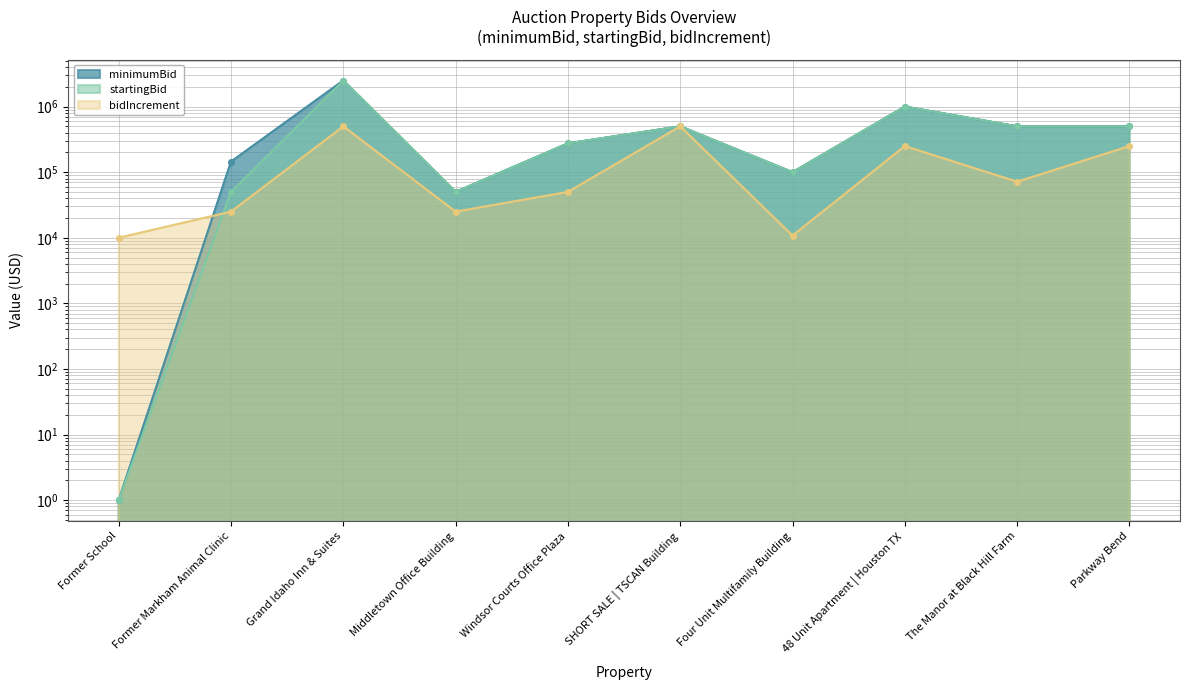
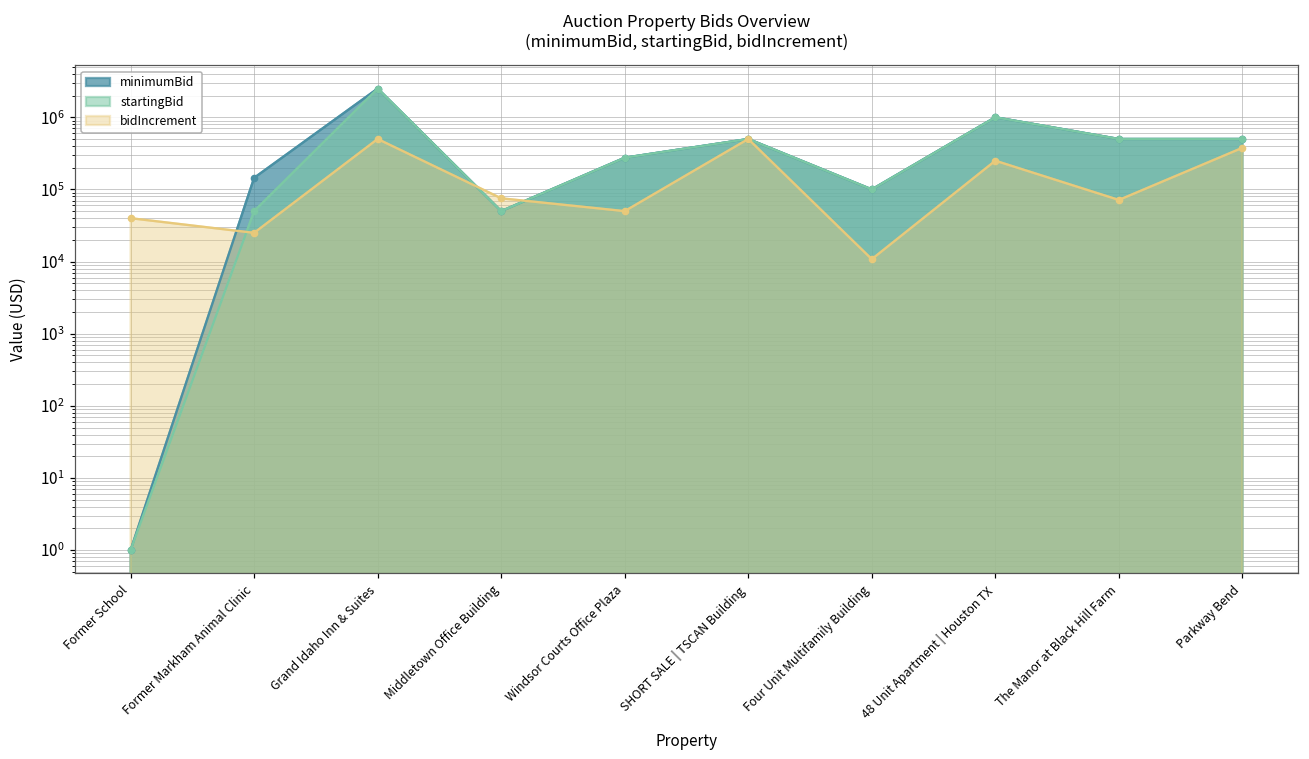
bidIncrement, Former School: 10000 -> 40000
bidIncrement, Middletown Office Building: 25000 -> 80000
bidIncrement, Parkway Bend: 250000 -> 400000
